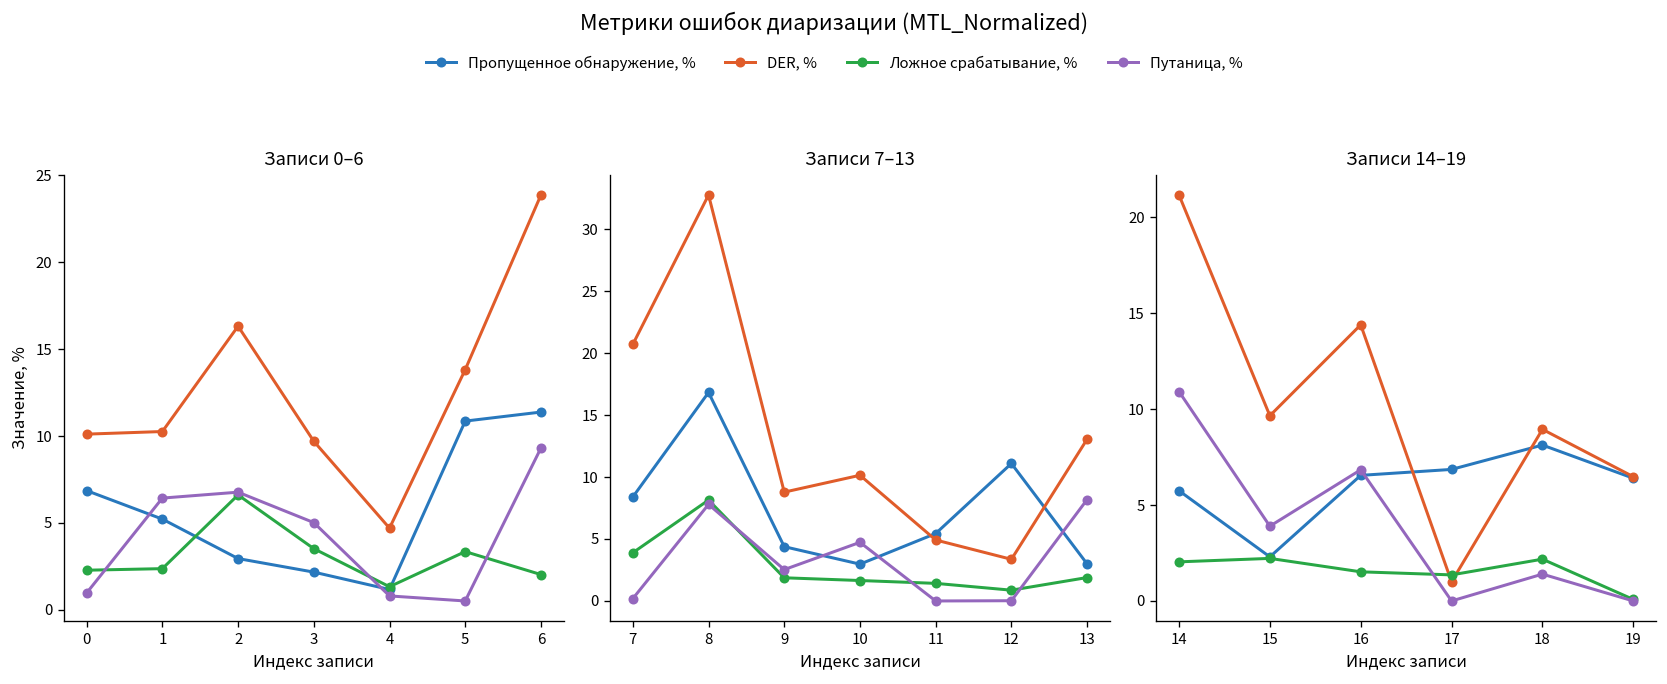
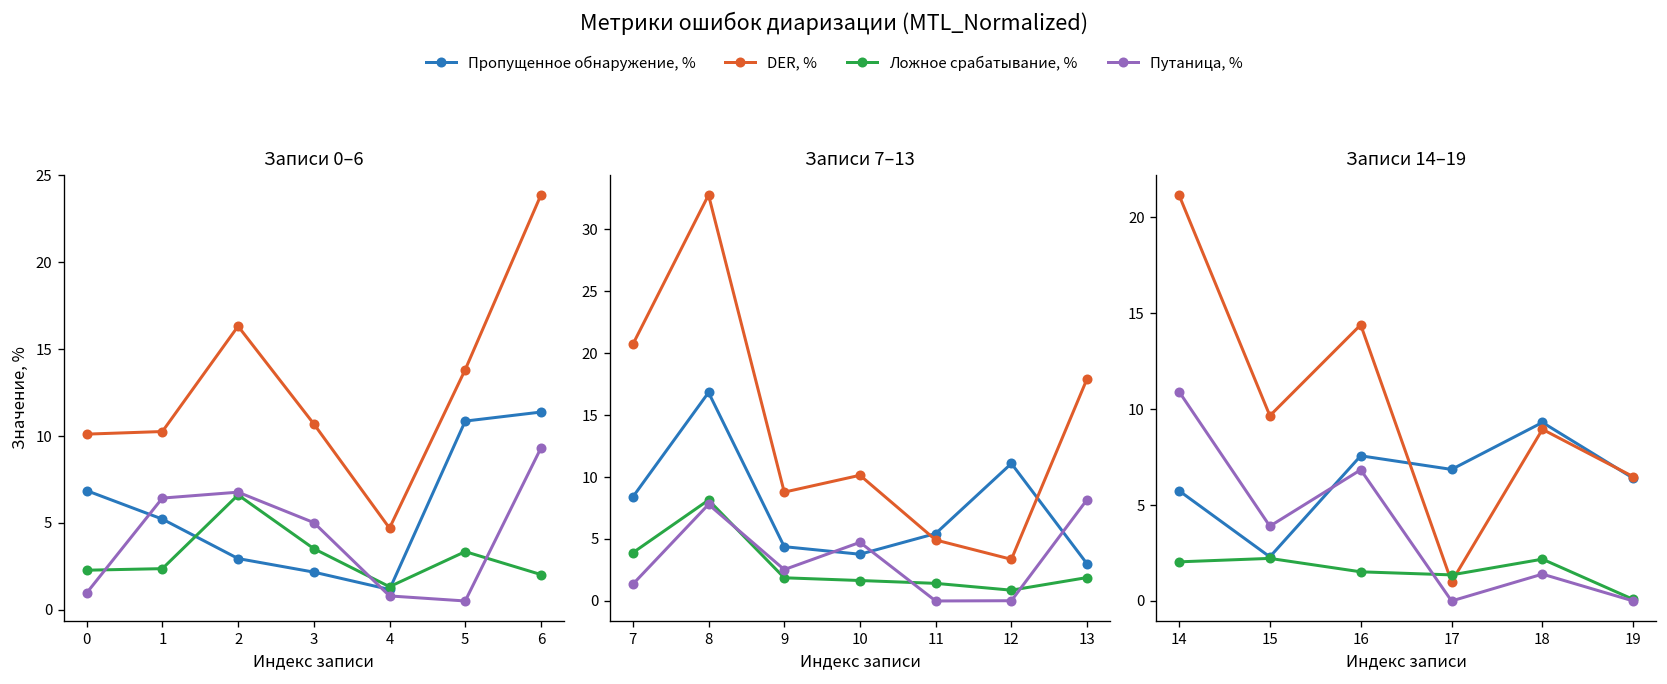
Записи 0–6, DER, %, 3: 9.7 -> 10.7
Записи 7–13, Путаница, %, 7: 0.2 -> 1.4
Записи 7–13, Пропущенное обнаружение, %, 10: 3.0 -> 3.8
Записи 7–13, DER, %, 13: 13.1 -> 17.9
Записи 14–19, Пропущенное обнаружение, %, 16: 6.6 -> 7.6
Записи 14–19, Пропущенное обнаружение, %, 18: 8.1 -> 9.3
